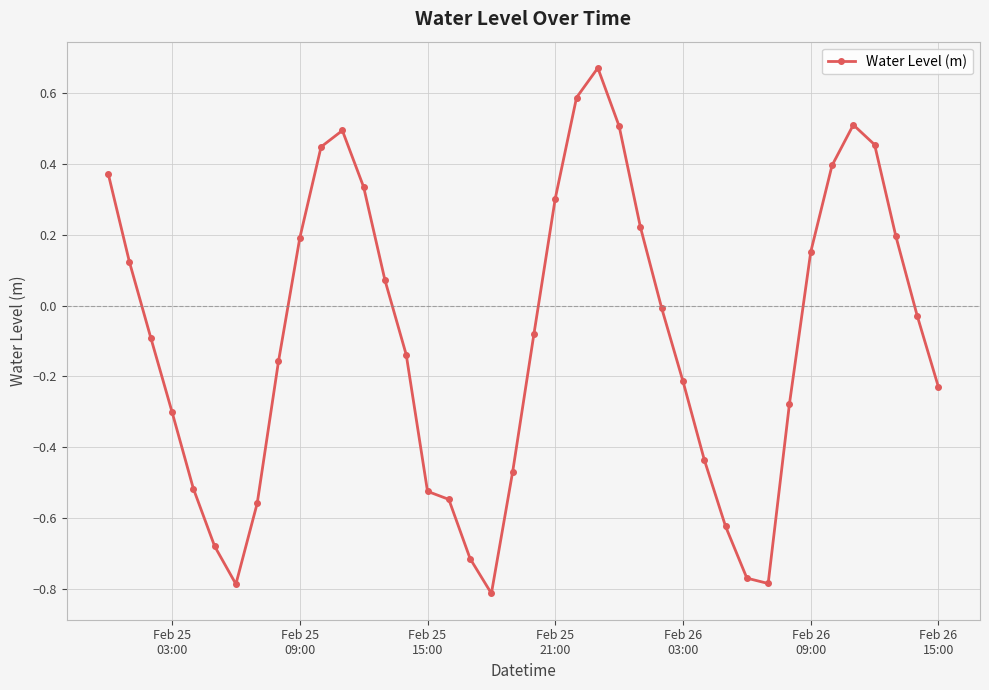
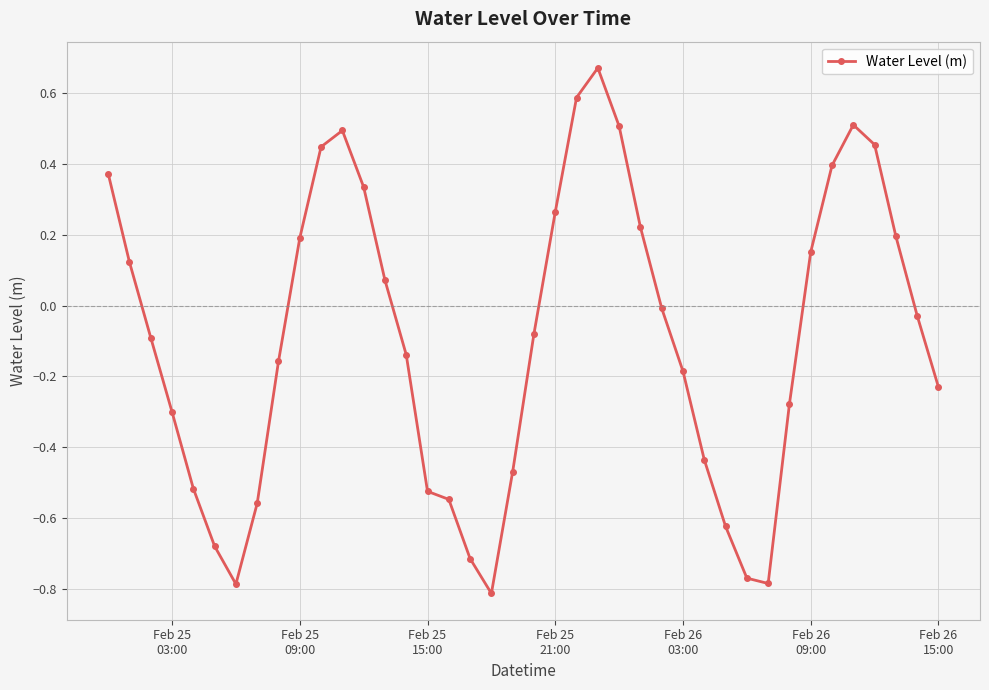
Feb 25 21:00: 0.30 -> 0.26
Feb 26 03:00: -0.21 -> -0.19
